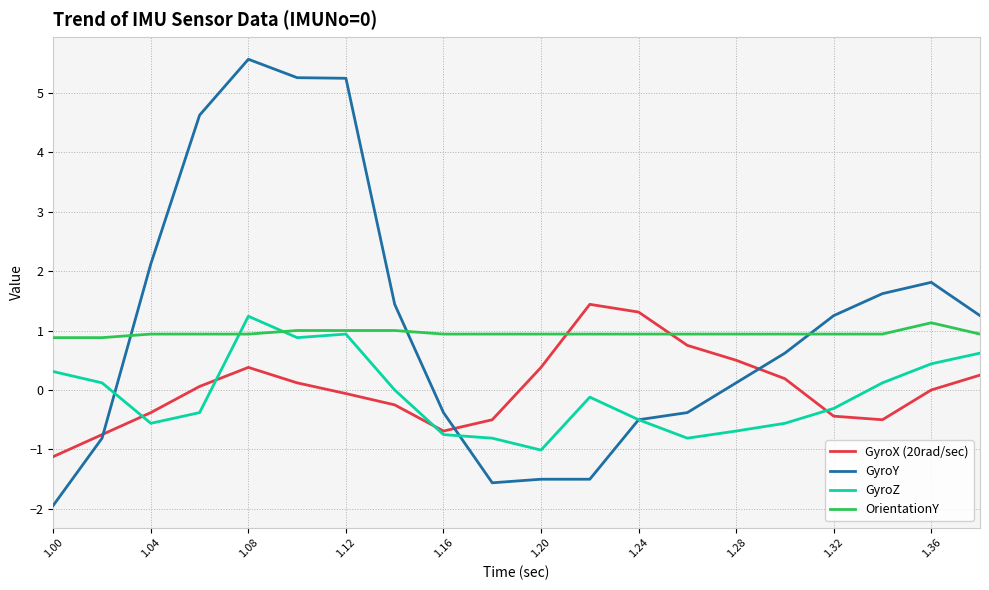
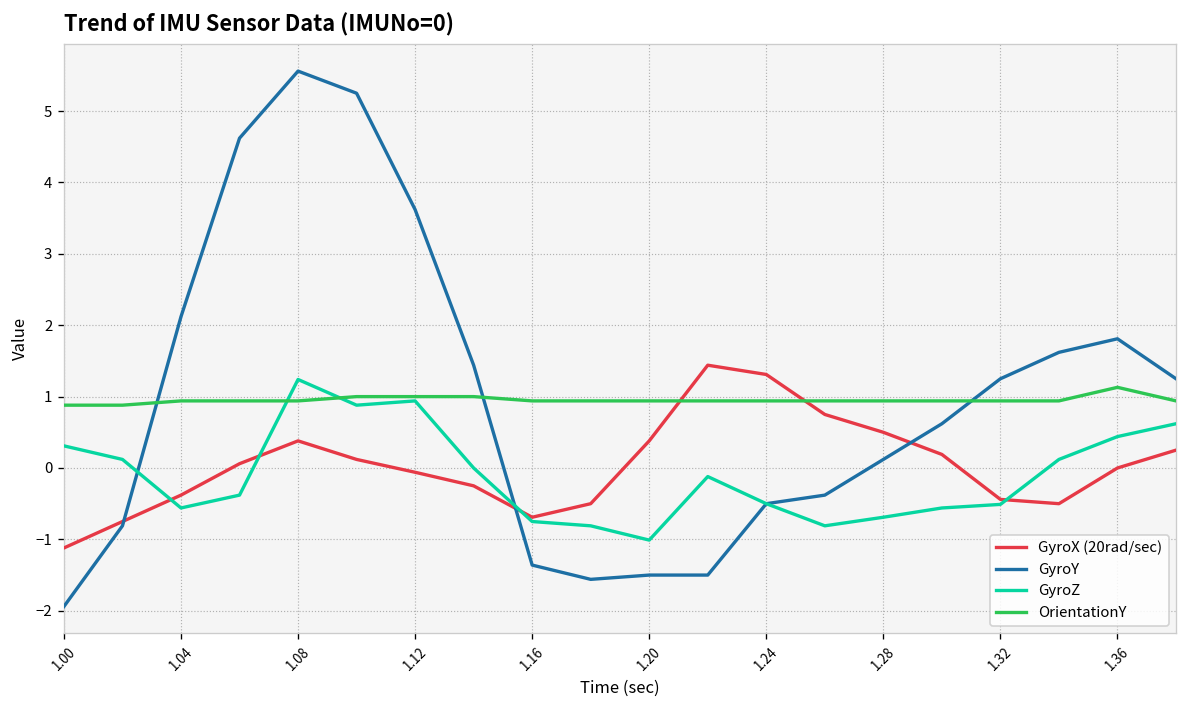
GyroY, 1.12: 5.2 -> 3.6
GyroY, 1.16: -0.4 -> -1.4
GyroZ, 1.32: -0.3 -> -0.5
